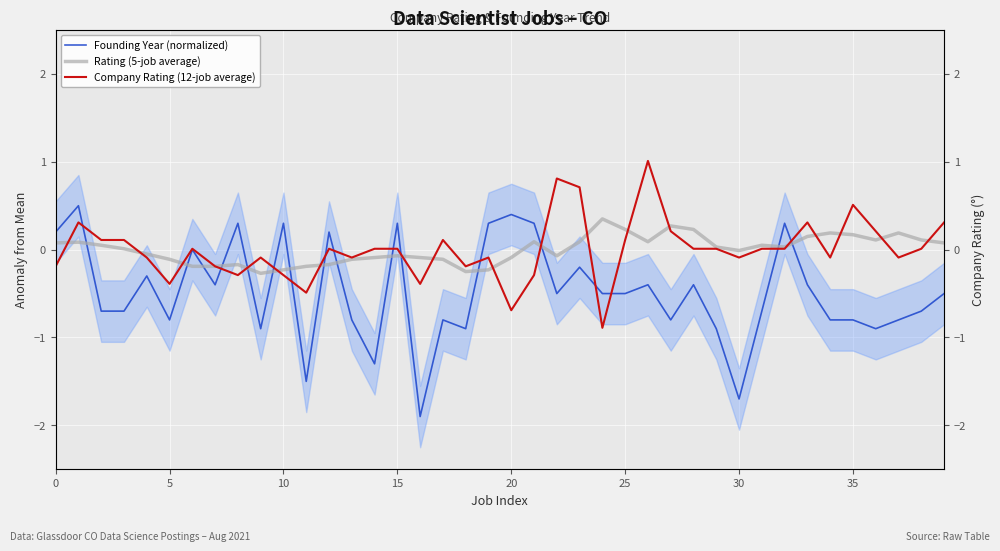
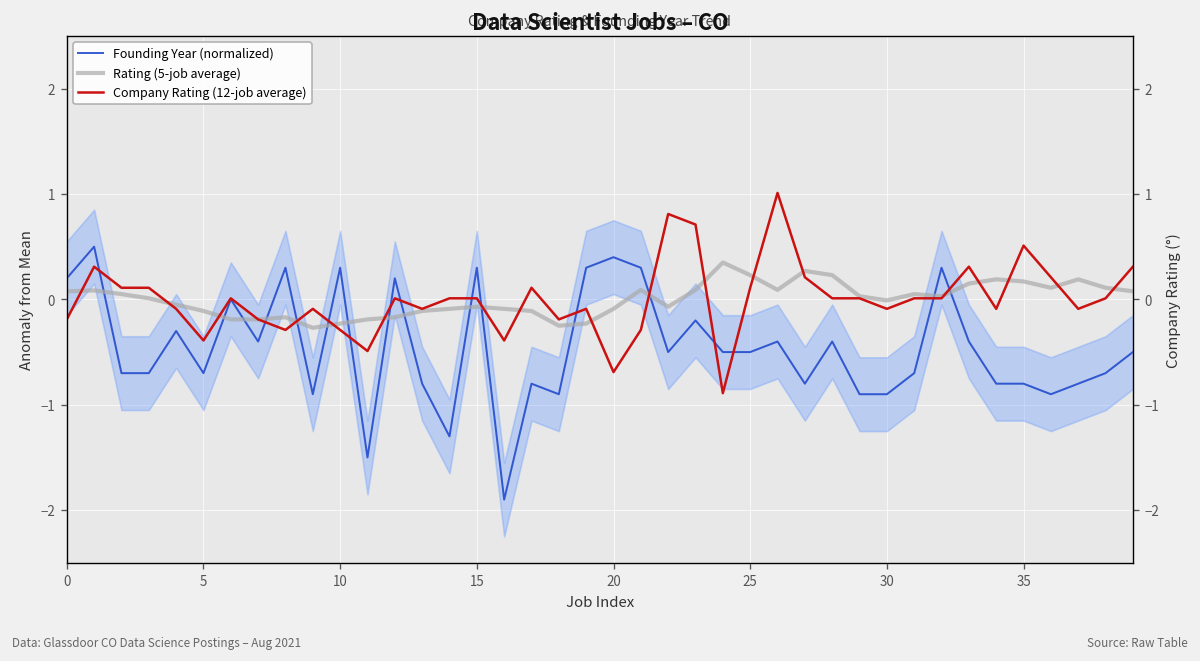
Founding Year (normalized), 5: -0.8 -> -0.7
Founding Year (normalized), 30: -1.7 -> -0.9
